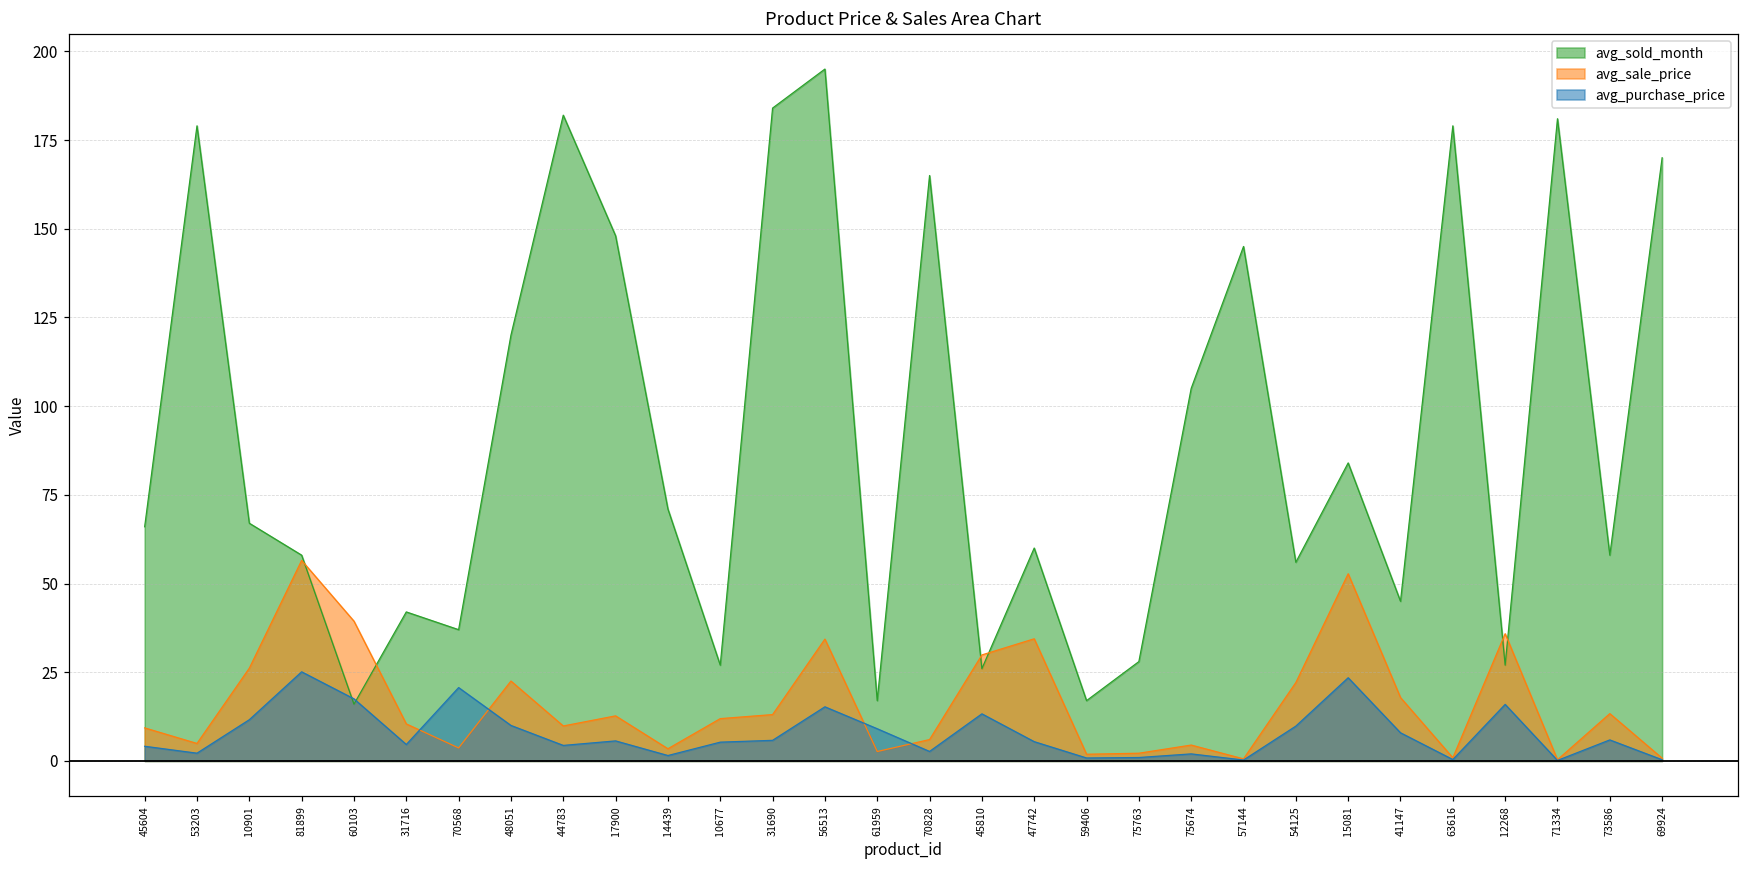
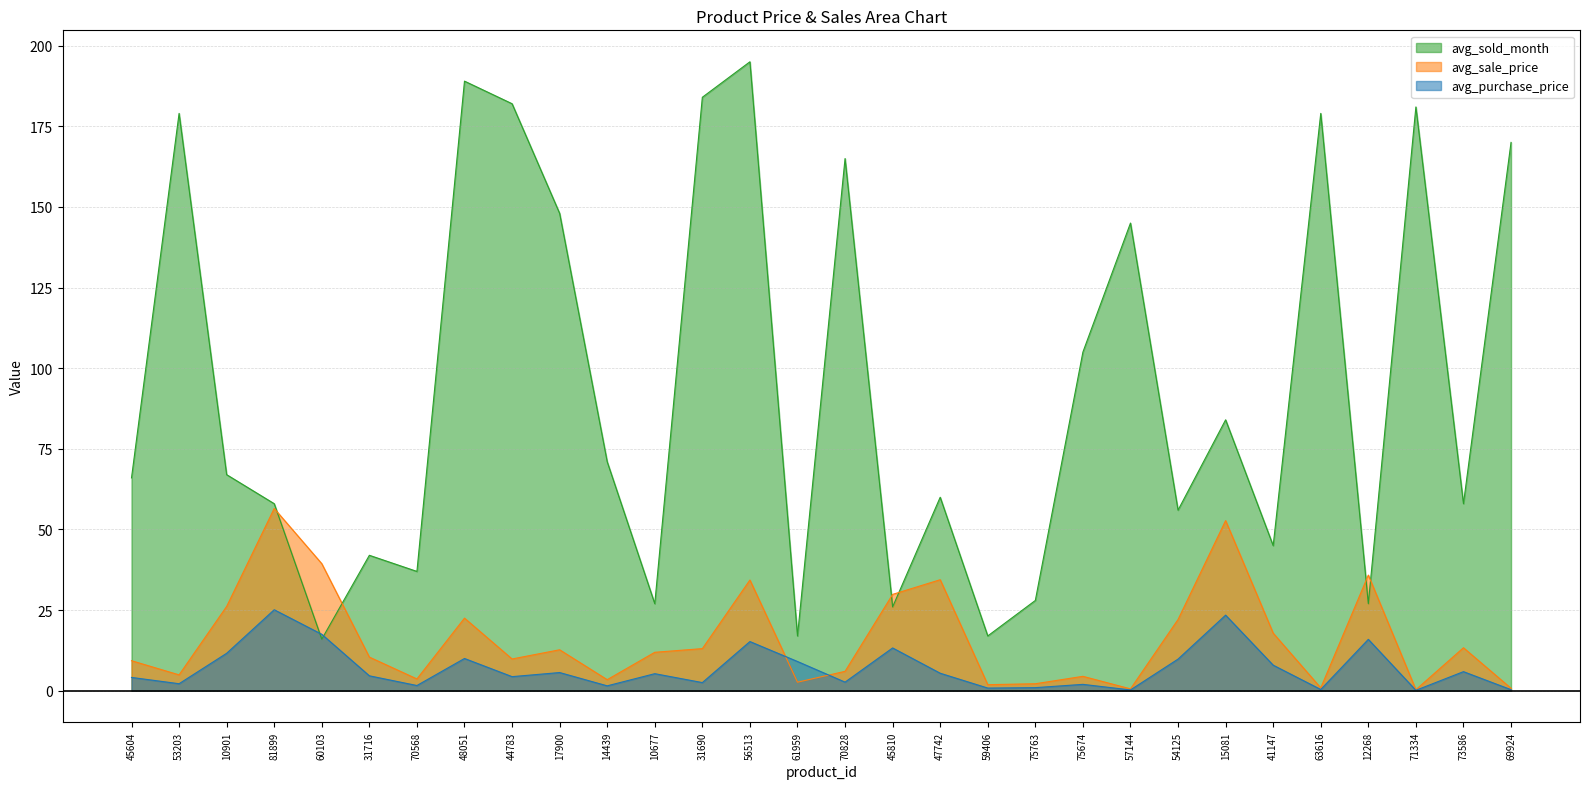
avg_purchase_price, 70568: 21 -> 2
avg_sold_month, 48051: 120 -> 189
avg_purchase_price, 31690: 6 -> 3
